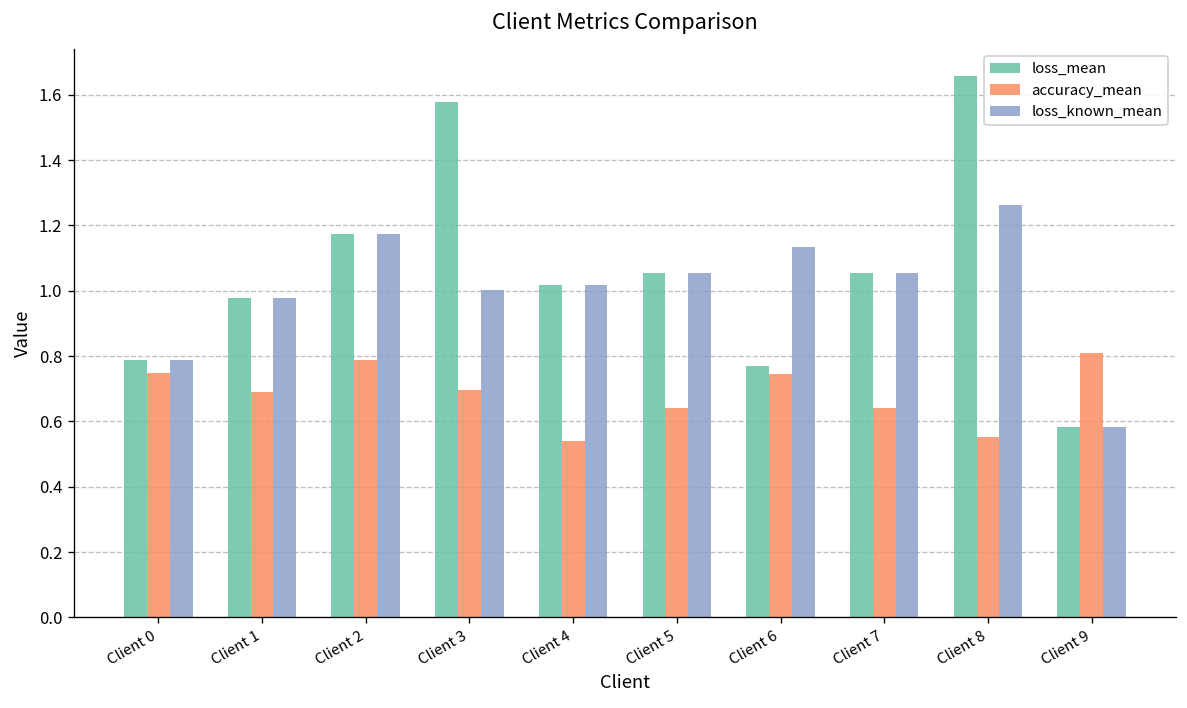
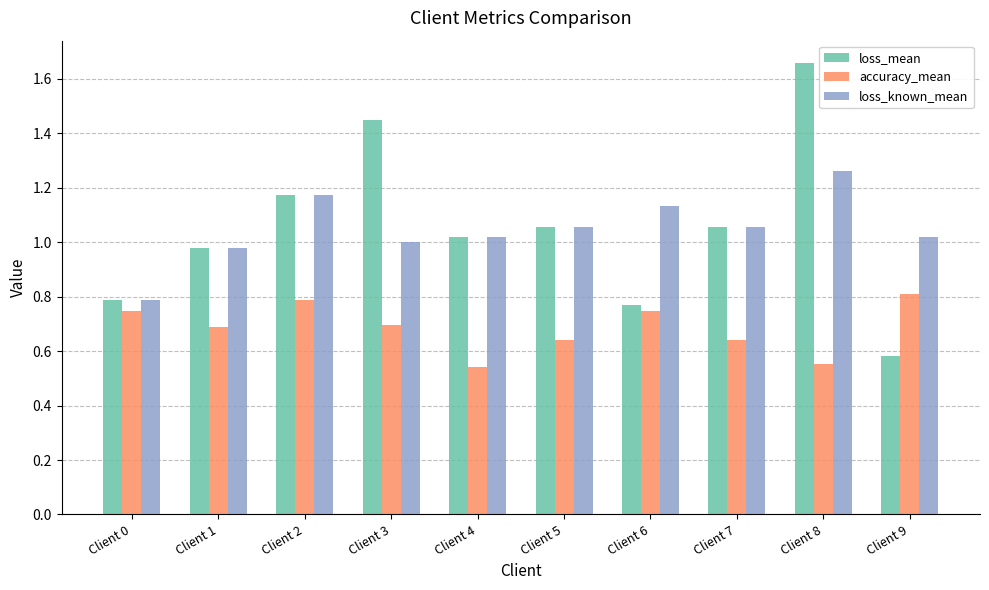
loss_mean, Client 3: 1.58 -> 1.45
loss_known_mean, Client 9: 0.58 -> 1.02
